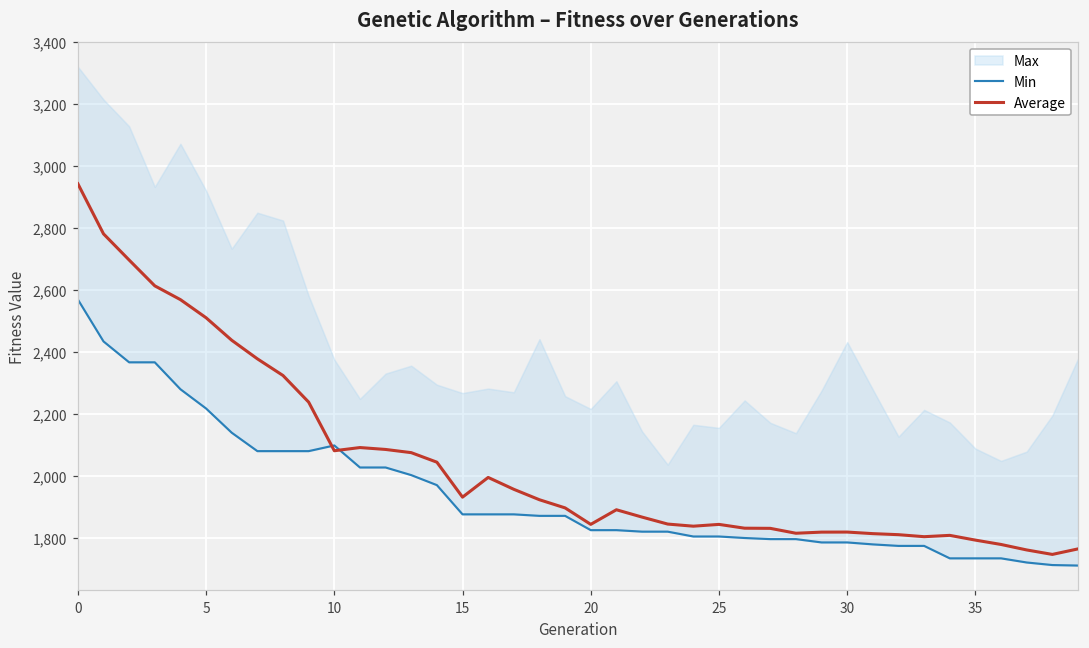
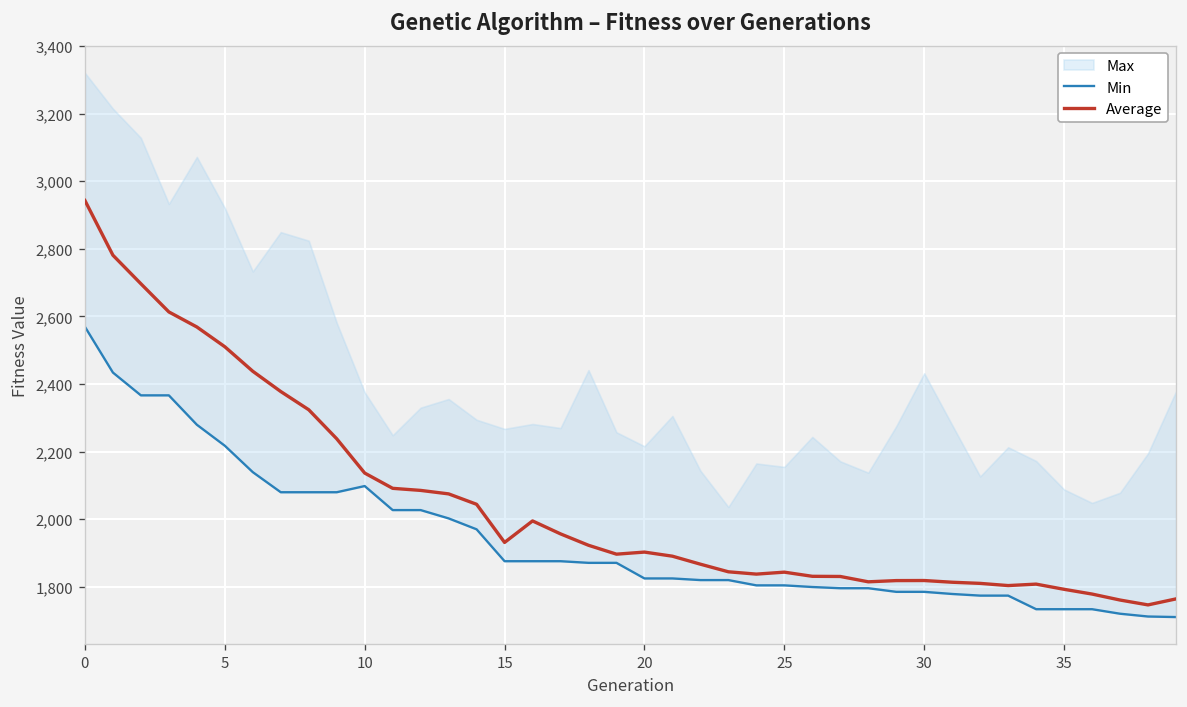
Average, 10: 2,080 -> 2,140
Average, 20: 1,840 -> 1,900
